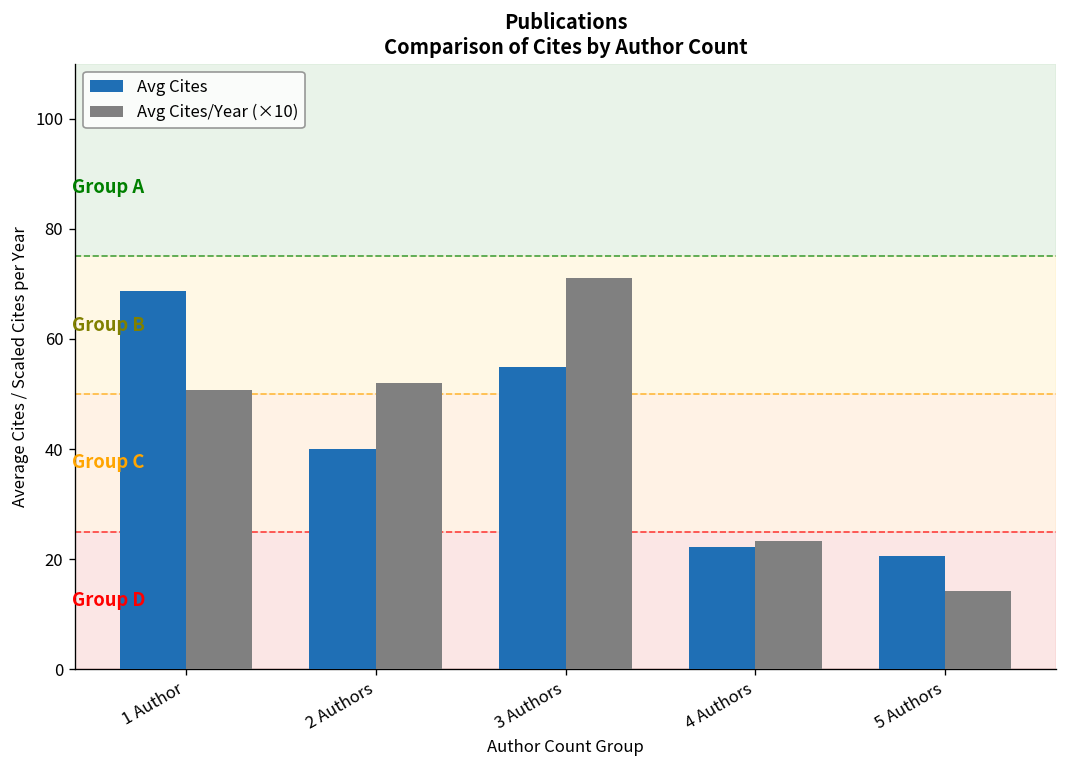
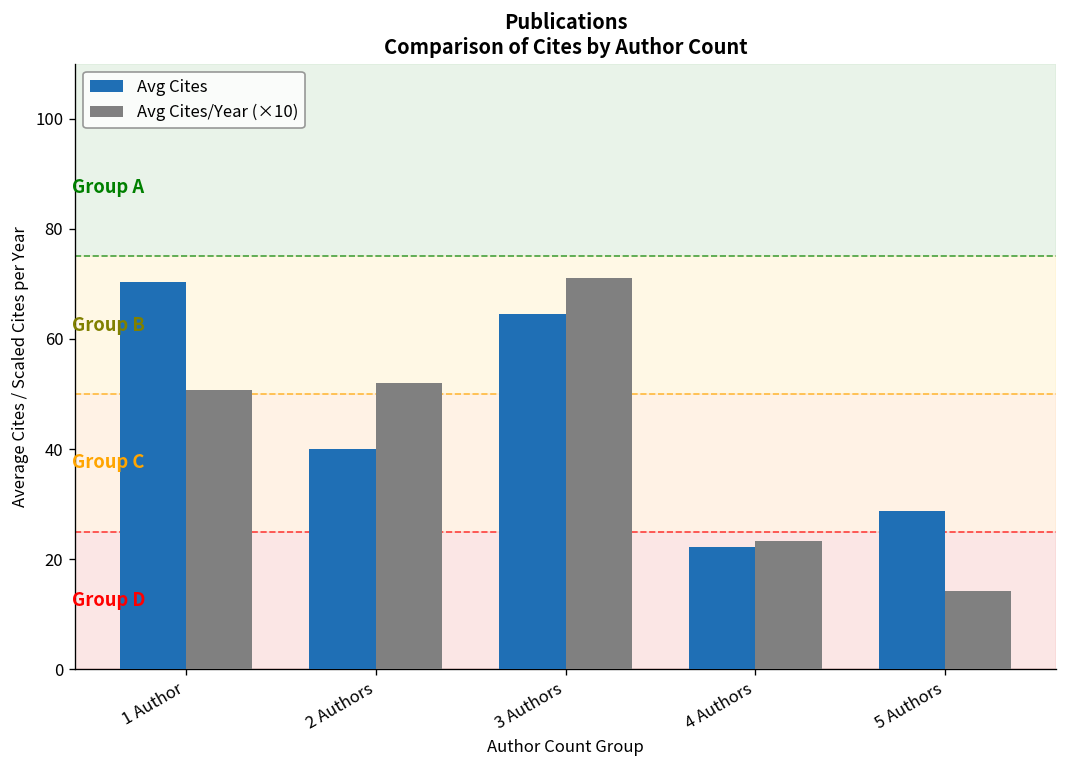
Avg Cites, 1 Author: 69 -> 70
Avg Cites, 3 Authors: 55 -> 65
Avg Cites, 5 Authors: 21 -> 29
